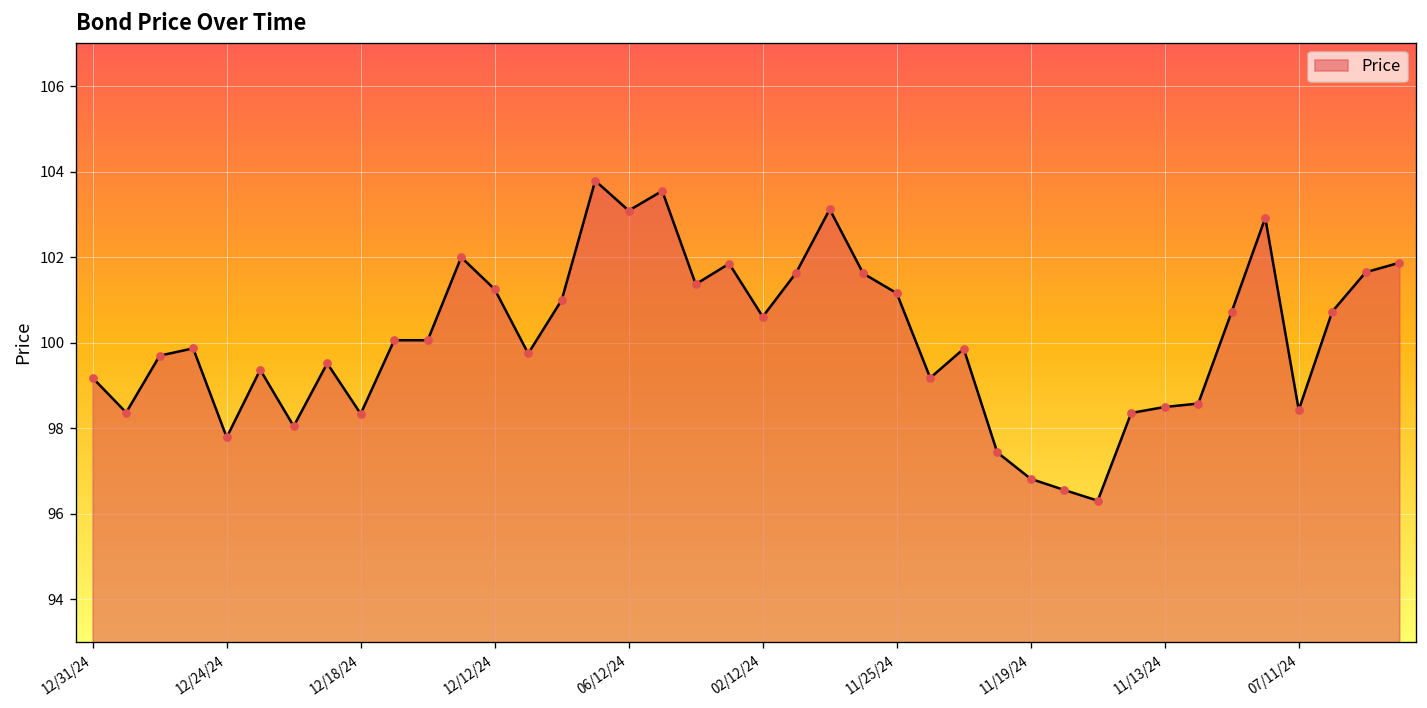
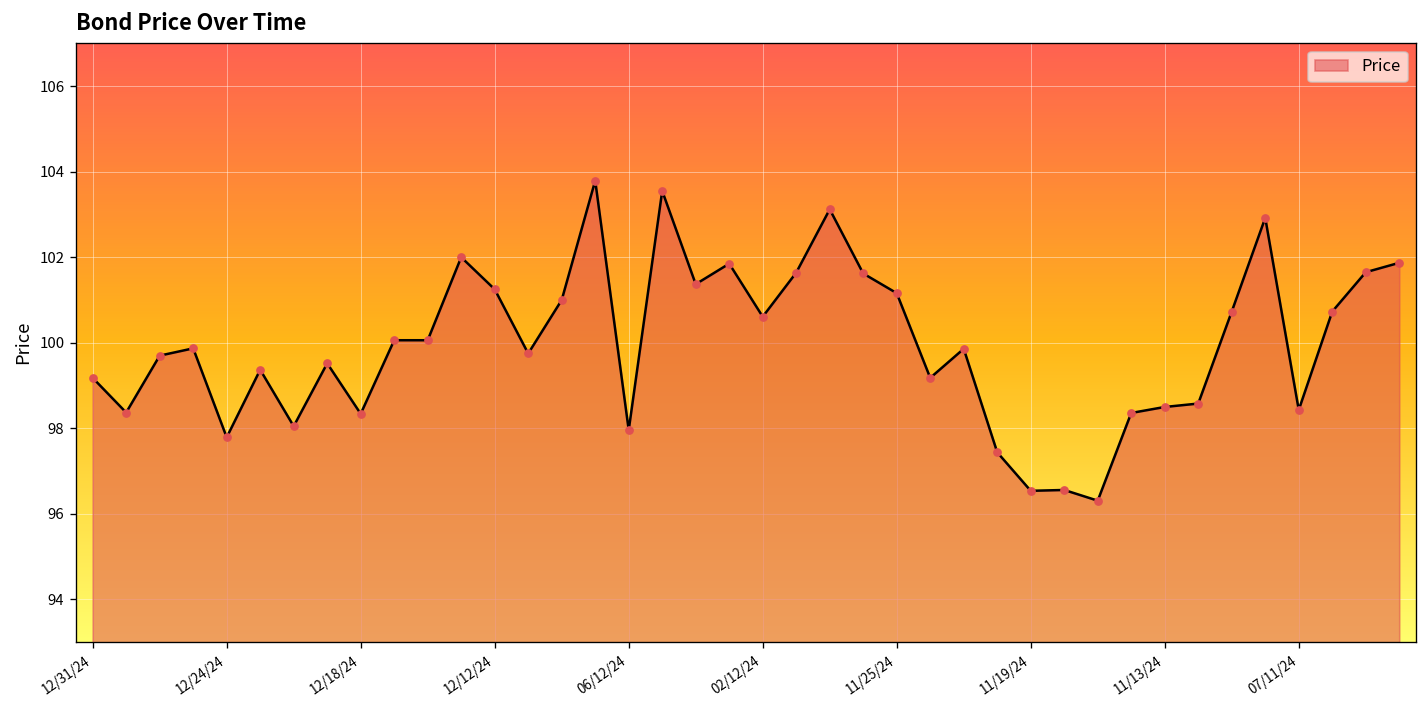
06/12/24: 103.1 -> 98.0
11/19/24: 96.8 -> 96.5
